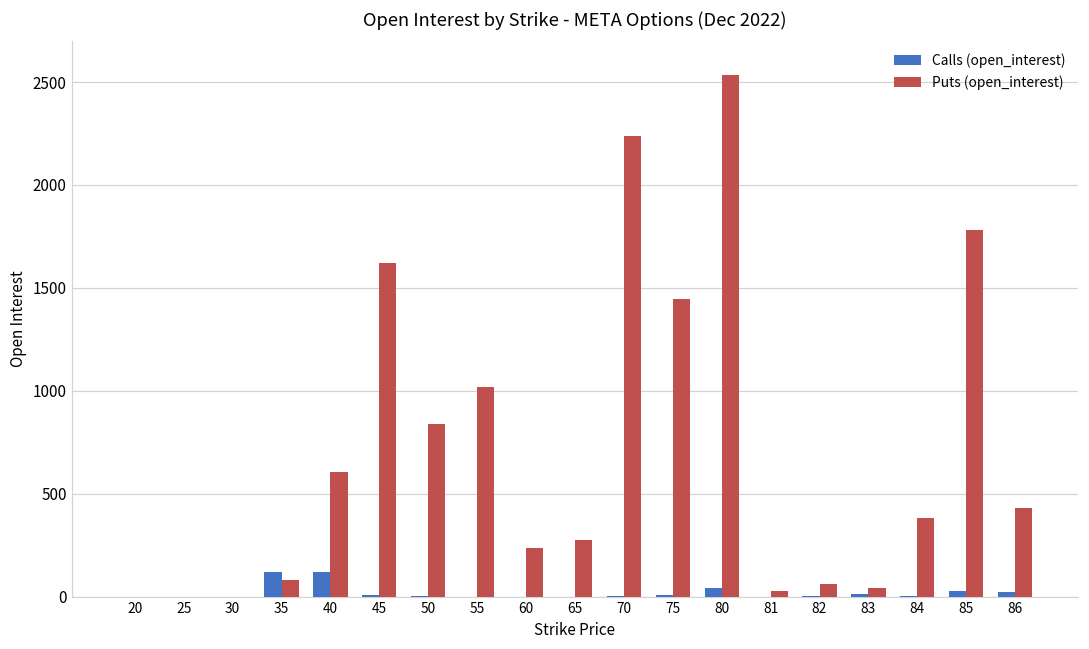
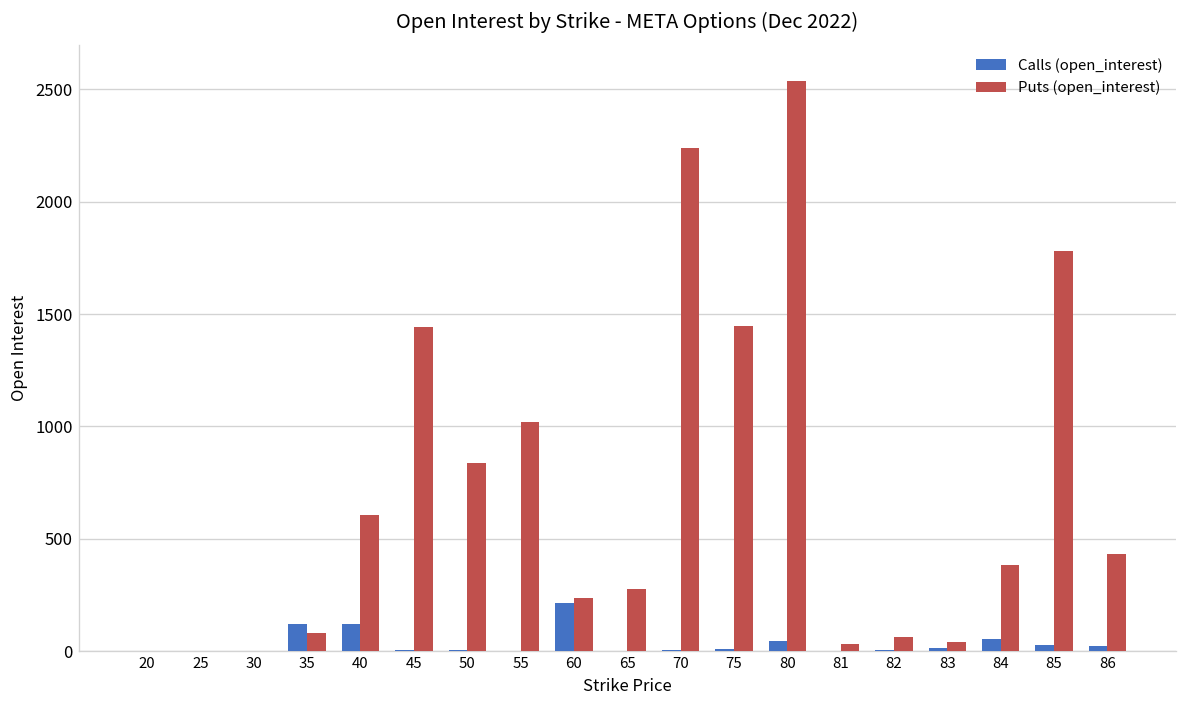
Puts (open_interest), 45: 1620 -> 1440
Calls (open_interest), 60: 0 -> 210
Calls (open_interest), 84: 0 -> 60
